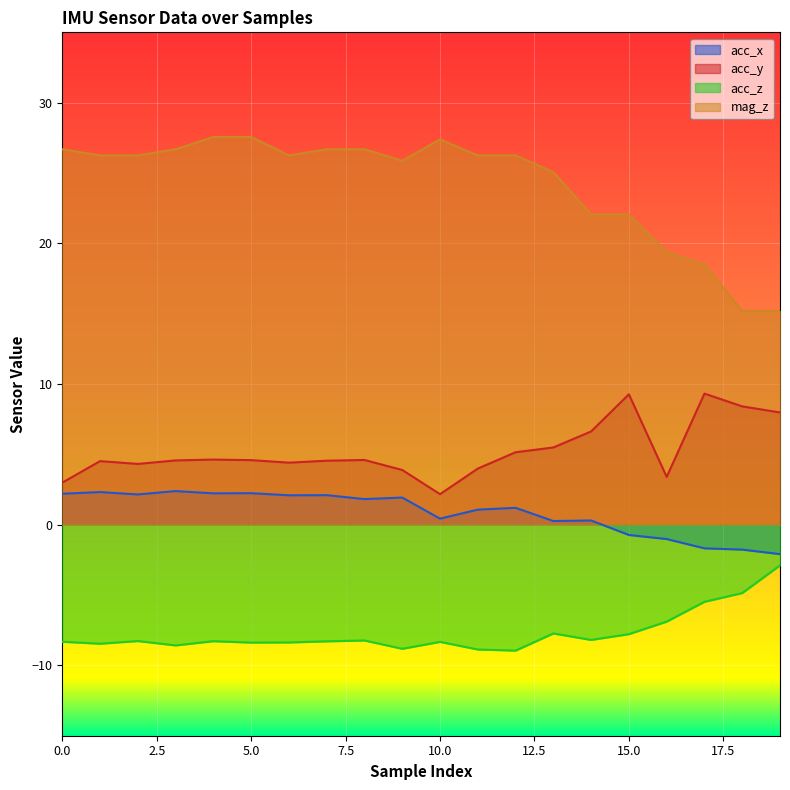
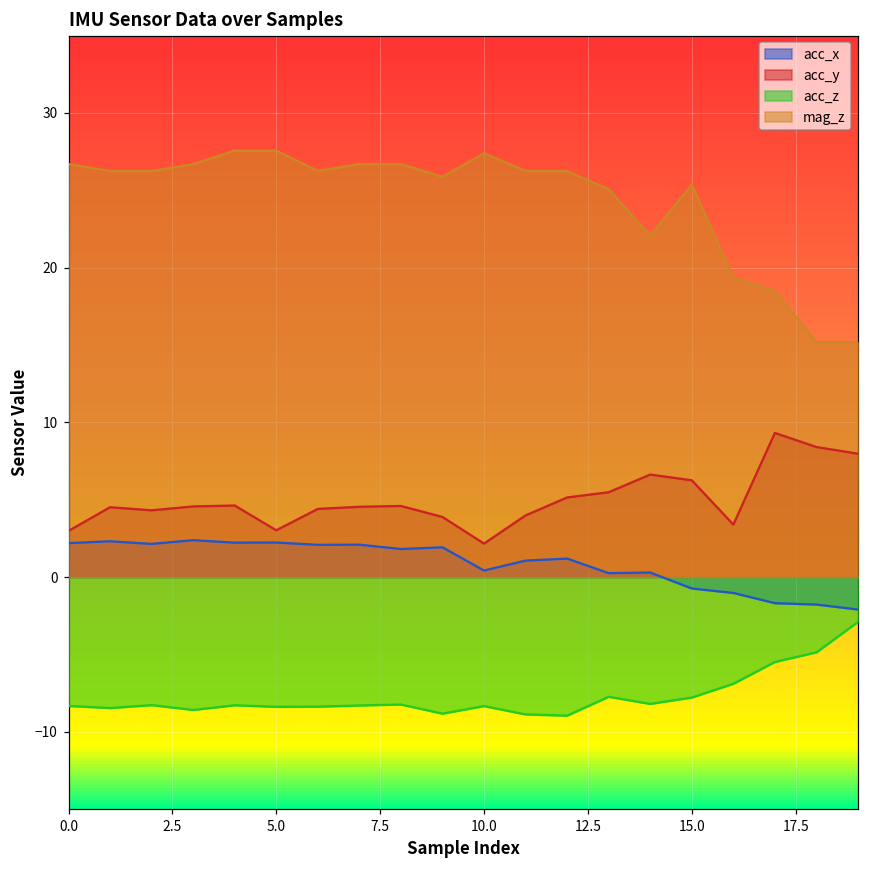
acc_y, 5.0: 4.6 -> 3.0
acc_y, 15.0: 9.3 -> 6.3
mag_z, 15.0: 22.1 -> 25.4
